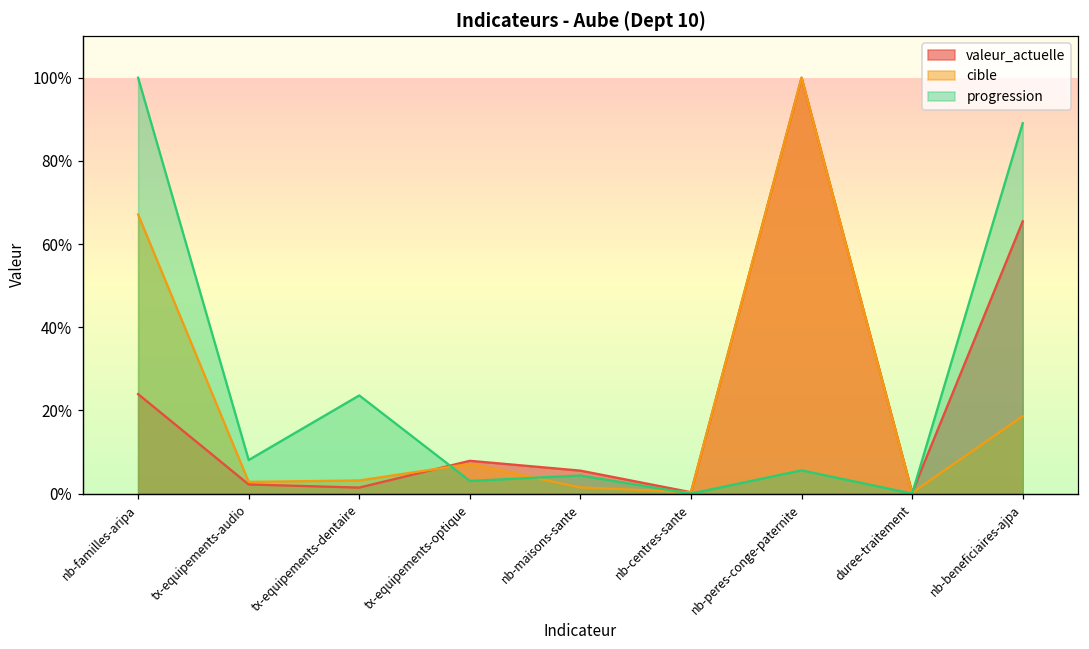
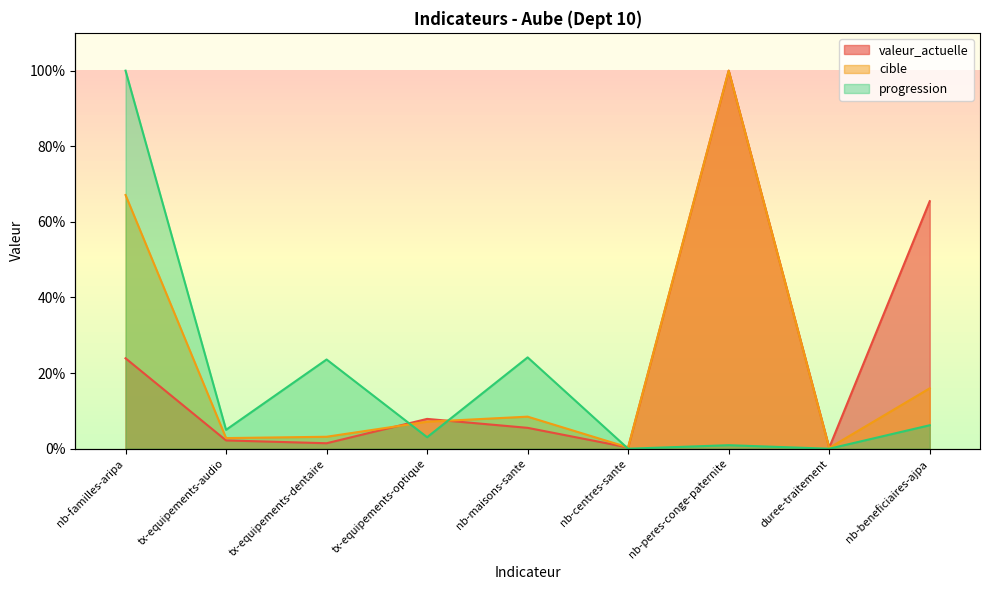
progression, tx-equipements-audio: 8% -> 5%
cible, nb-maisons-sante: 1% -> 8%
progression, nb-maisons-sante: 4% -> 24%
progression, nb-peres-conge-paternite: 6% -> 1%
cible, nb-beneficiaires-ajpa: 19% -> 16%
progression, nb-beneficiaires-ajpa: 89% -> 6%
